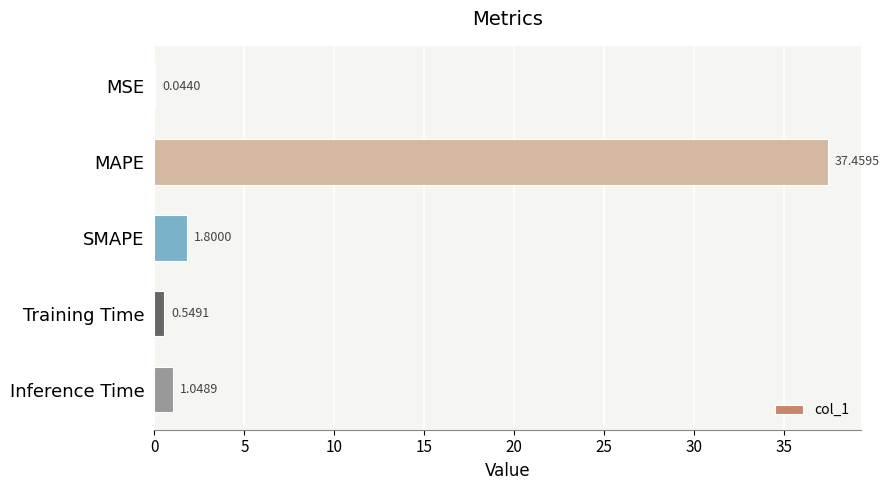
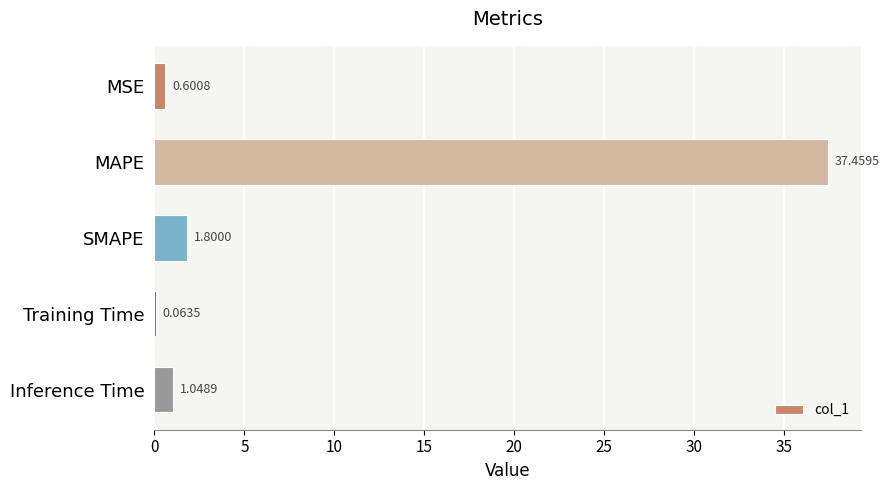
MSE: 0.0440 -> 0.6008
Training Time: 0.5491 -> 0.0635
